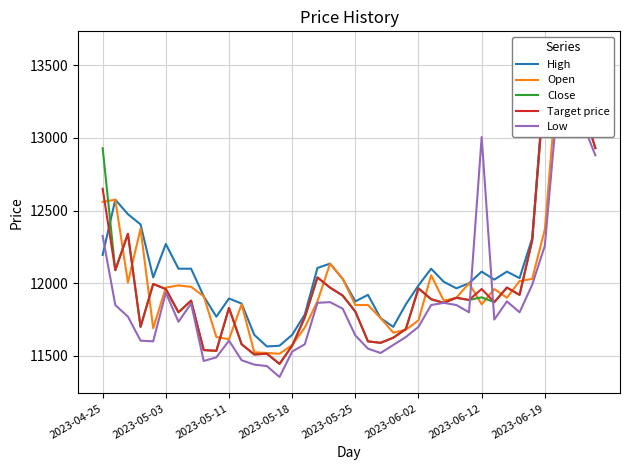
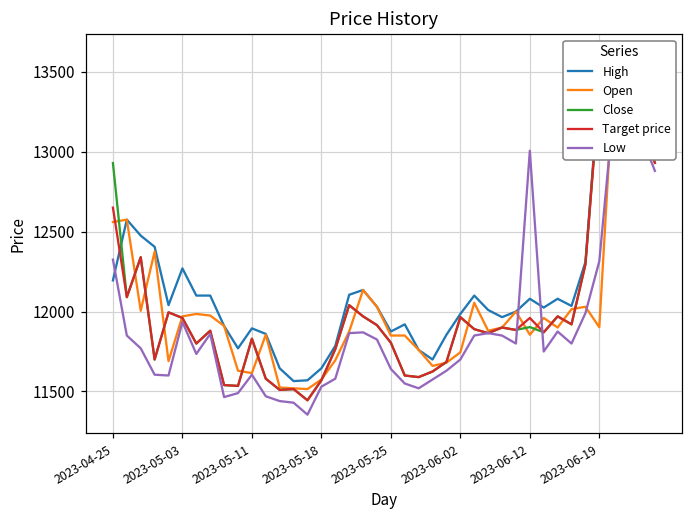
Open, 2023-06-19: 12370 -> 11900
Low, 2023-06-19: 12260 -> 12320
